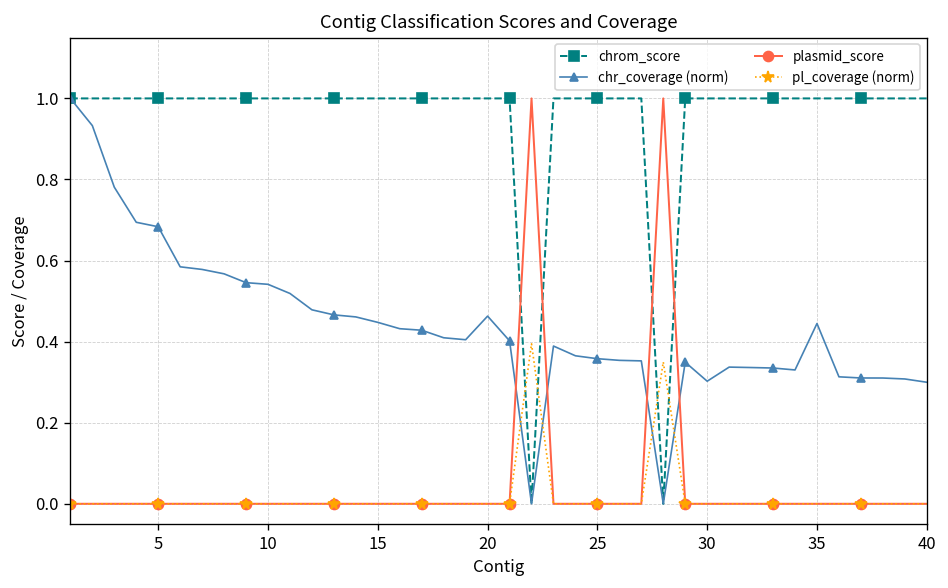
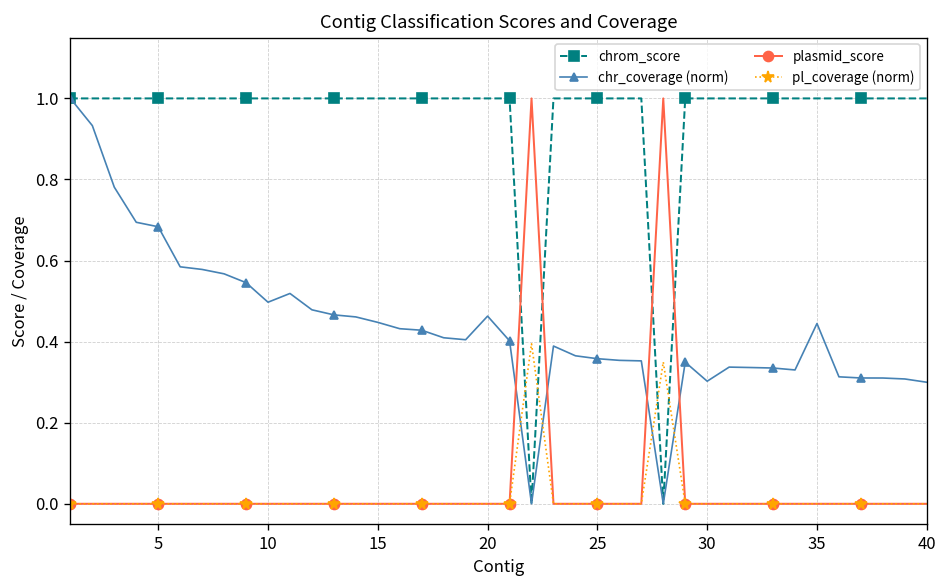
chr_coverage (norm), 10: 0.54 -> 0.50
